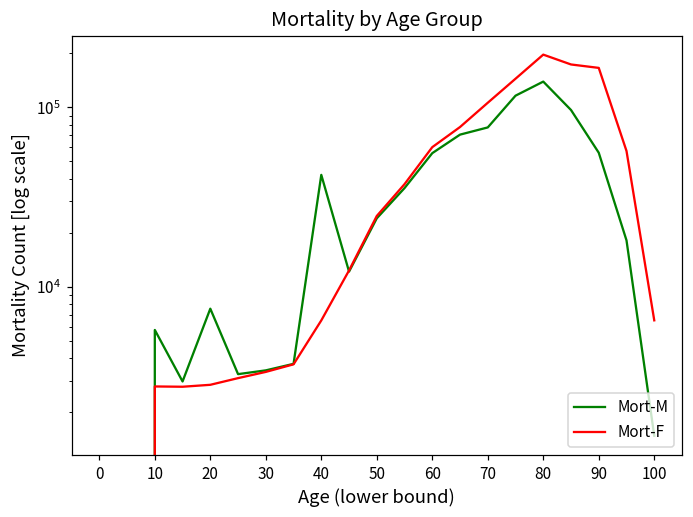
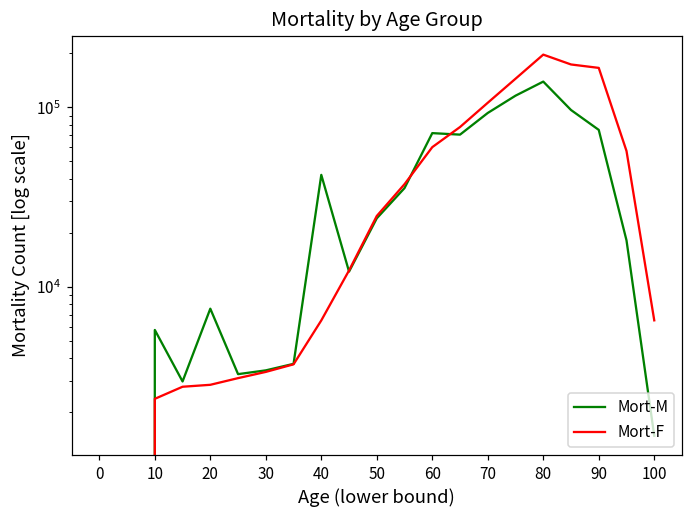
Mort-F, 10: 2800 -> 2400
Mort-M, 60: 56000 -> 70000
Mort-M, 70: 80000 -> 90000
Mort-M, 90: 56000 -> 80000
